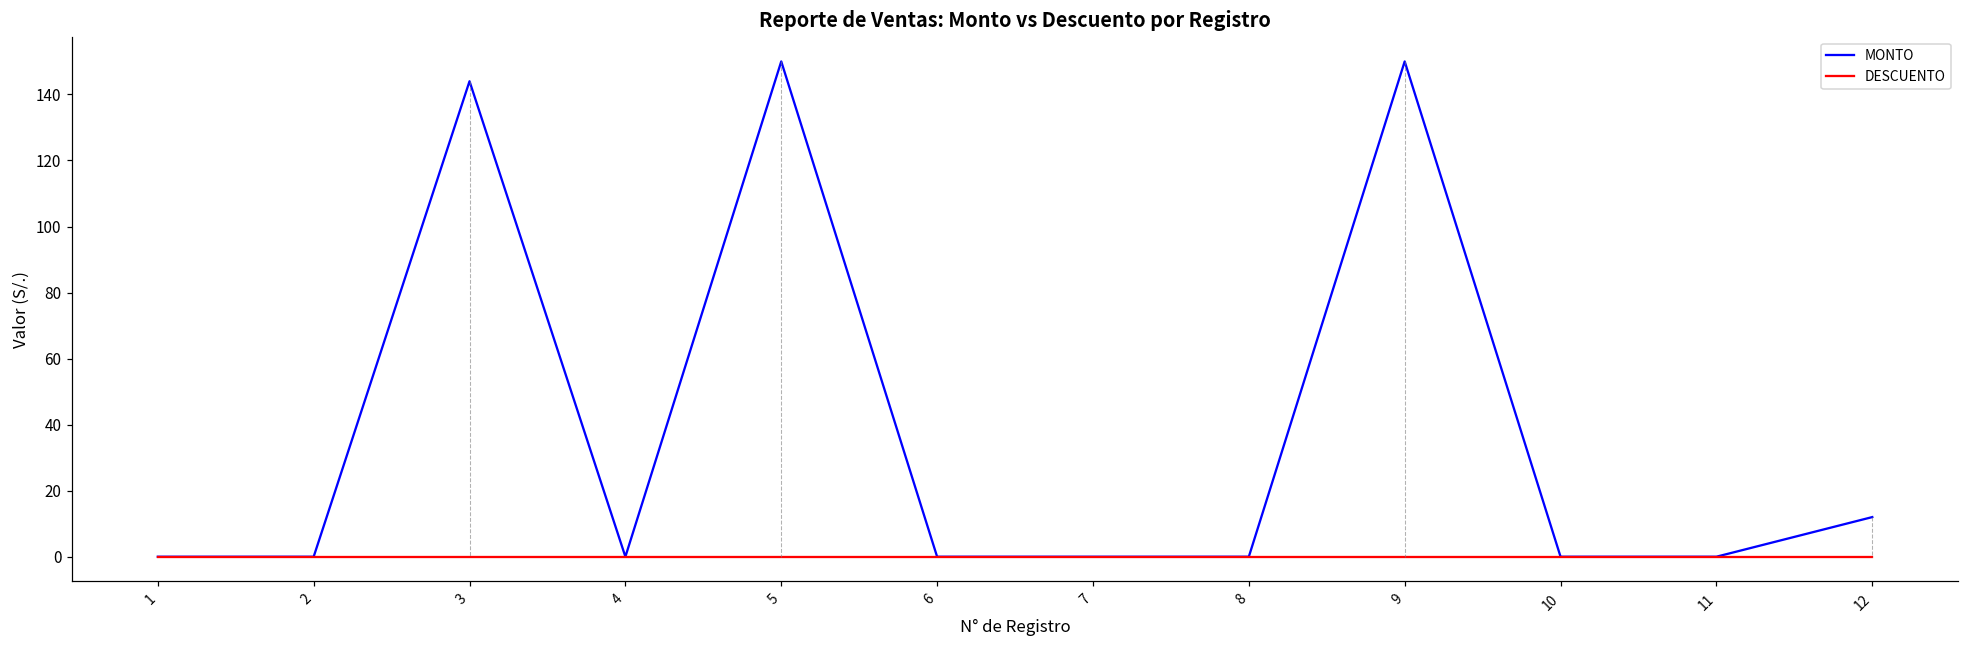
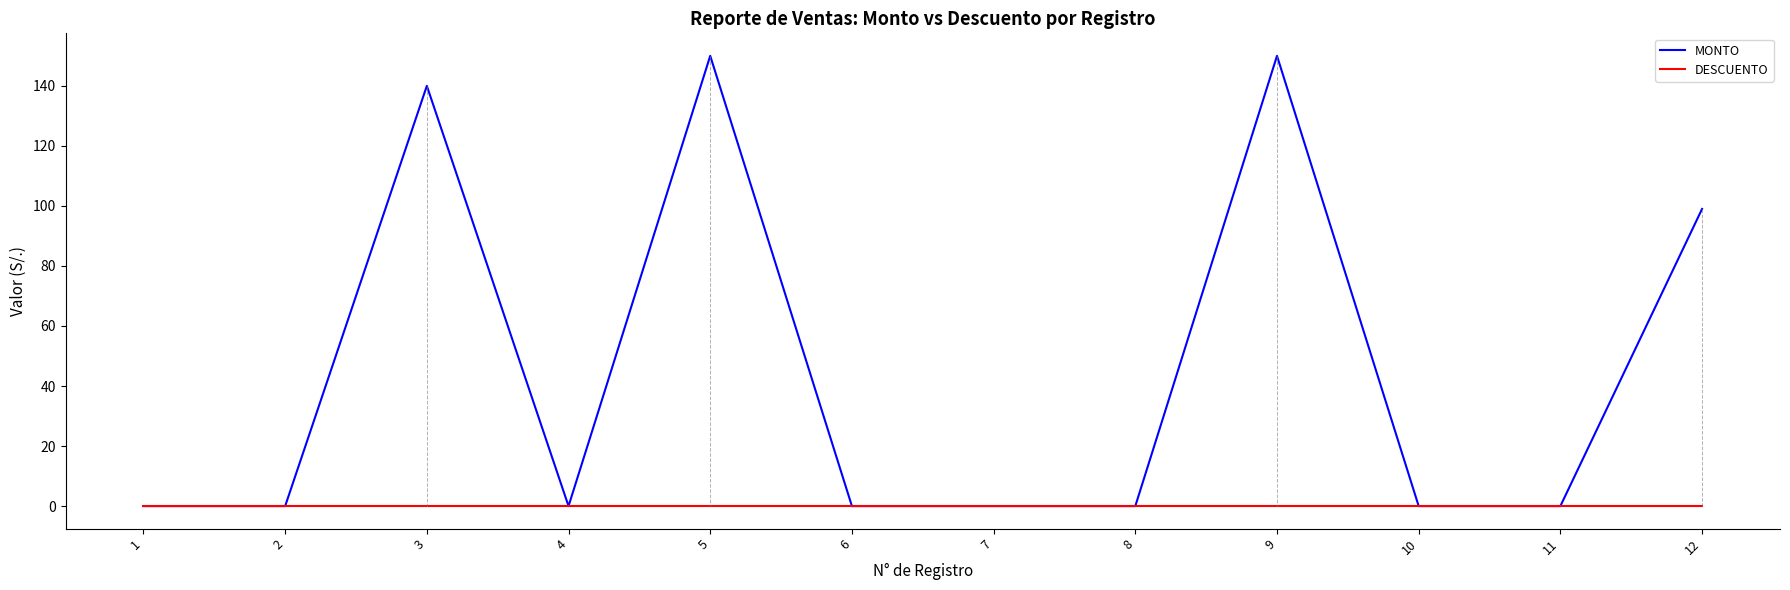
MONTO, 3: 144 -> 140
MONTO, 12: 12 -> 99
